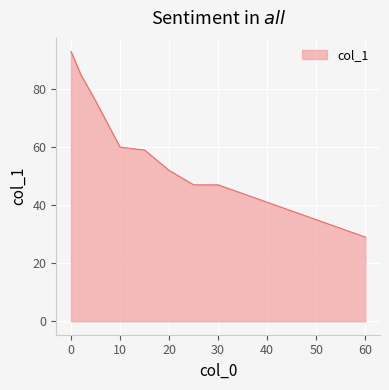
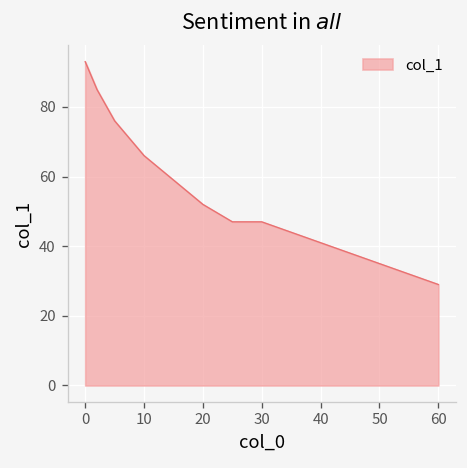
10: 60 -> 66
